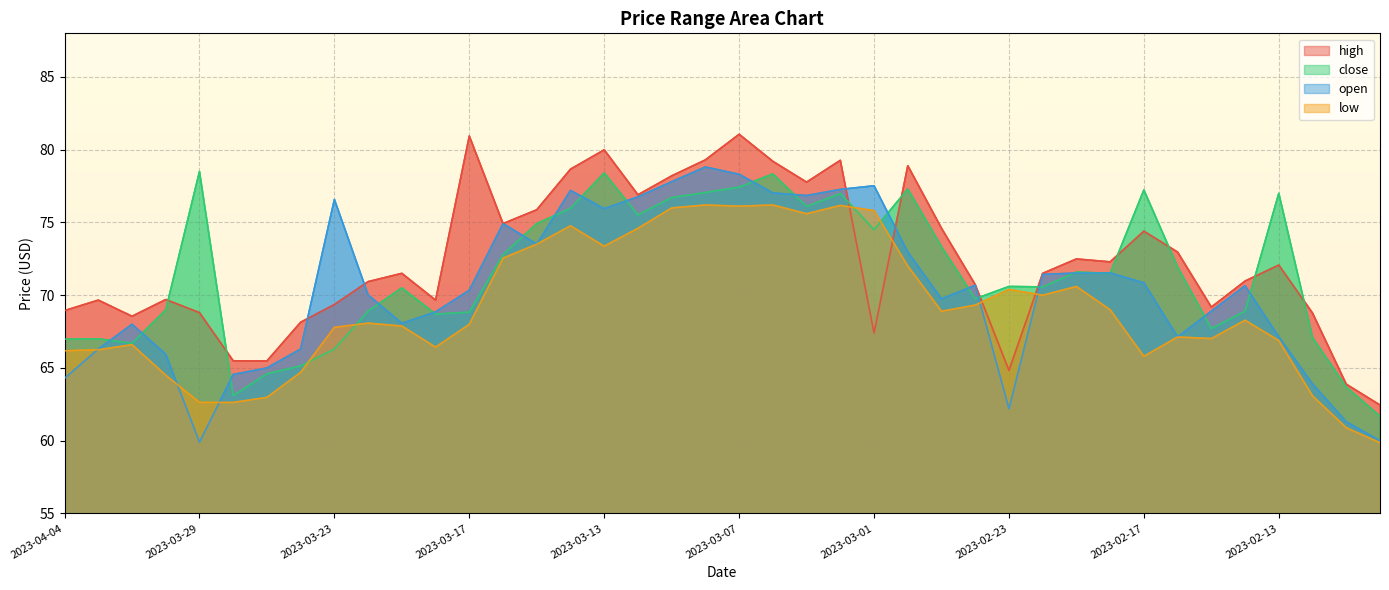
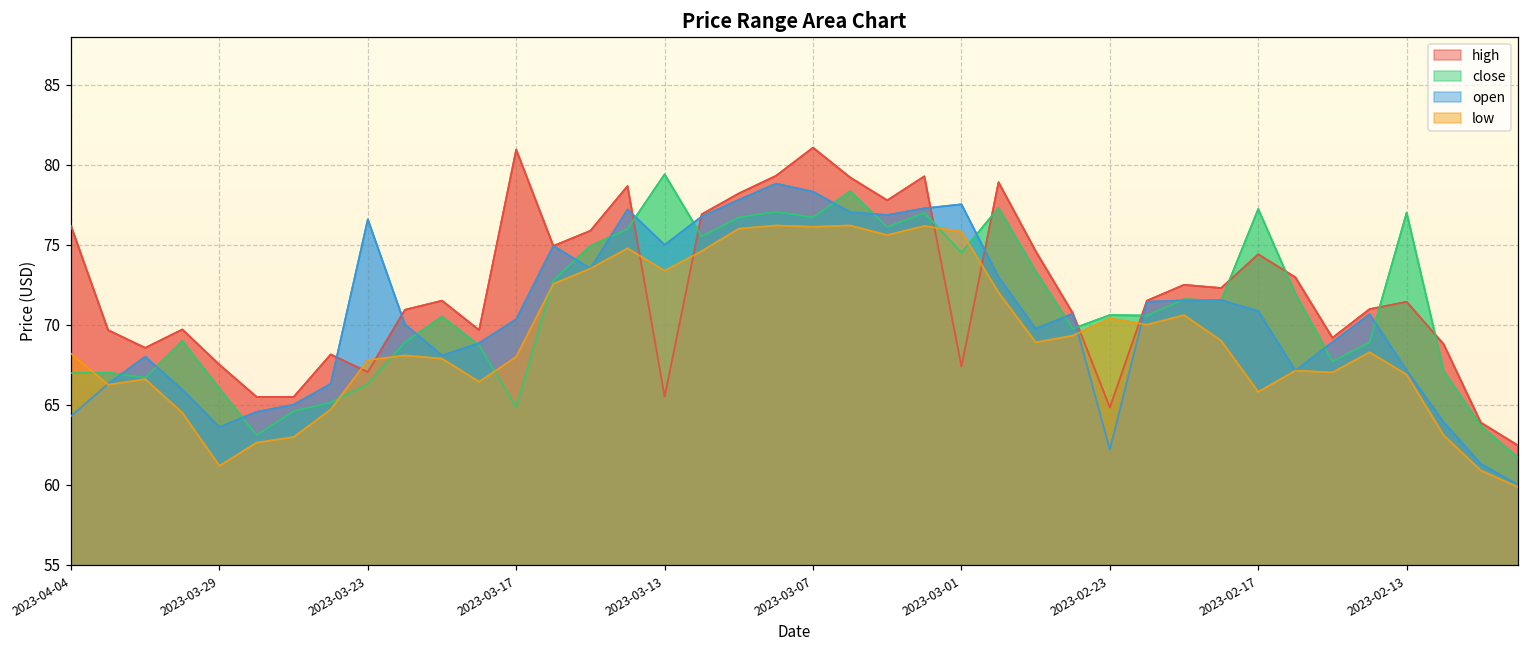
high, 2023-04-04: 68.9 -> 76.2
low, 2023-04-04: 66.2 -> 68.2
high, 2023-03-29: 68.8 -> 67.5
close, 2023-03-29: 78.5 -> 66.0
open, 2023-03-29: 59.9 -> 63.6
low, 2023-03-29: 62.6 -> 61.2
high, 2023-03-23: 69.4 -> 67.0
close, 2023-03-17: 68.8 -> 64.8
high, 2023-03-13: 80.0 -> 65.5
close, 2023-03-13: 78.4 -> 79.4
open, 2023-03-13: 76.0 -> 75.0
close, 2023-03-07: 77.4 -> 76.7
high, 2023-02-13: 72.1 -> 71.4
